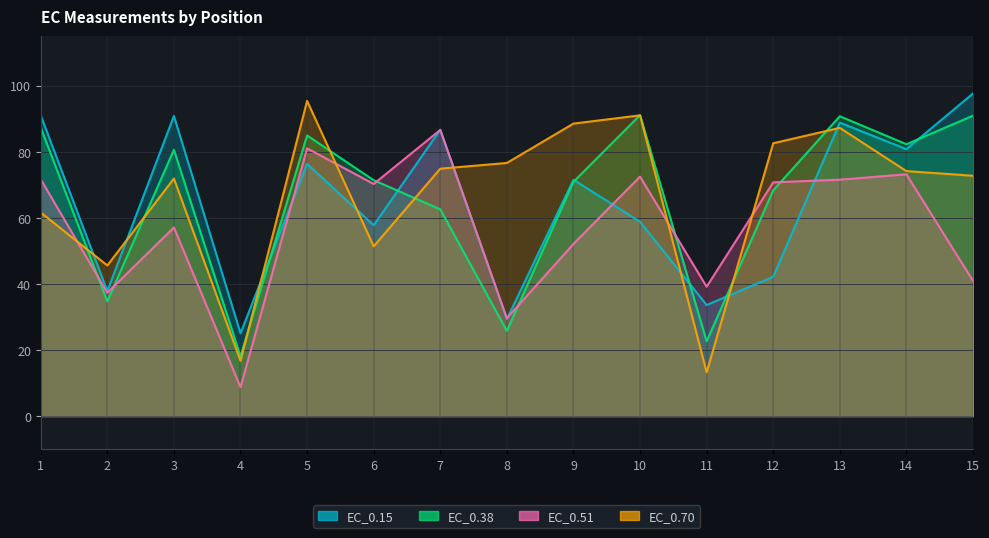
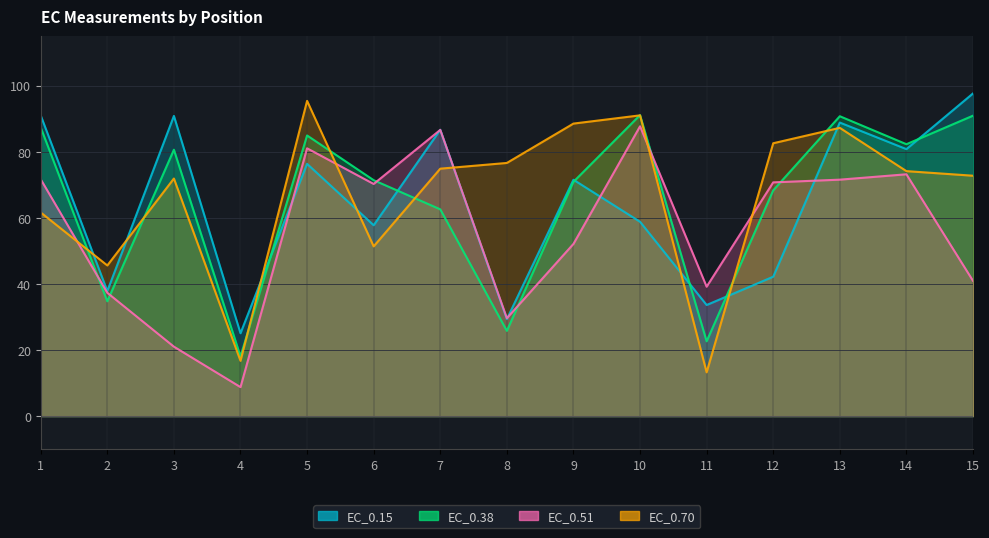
EC_0.51, 3: 57 -> 21
EC_0.51, 10: 72 -> 88
